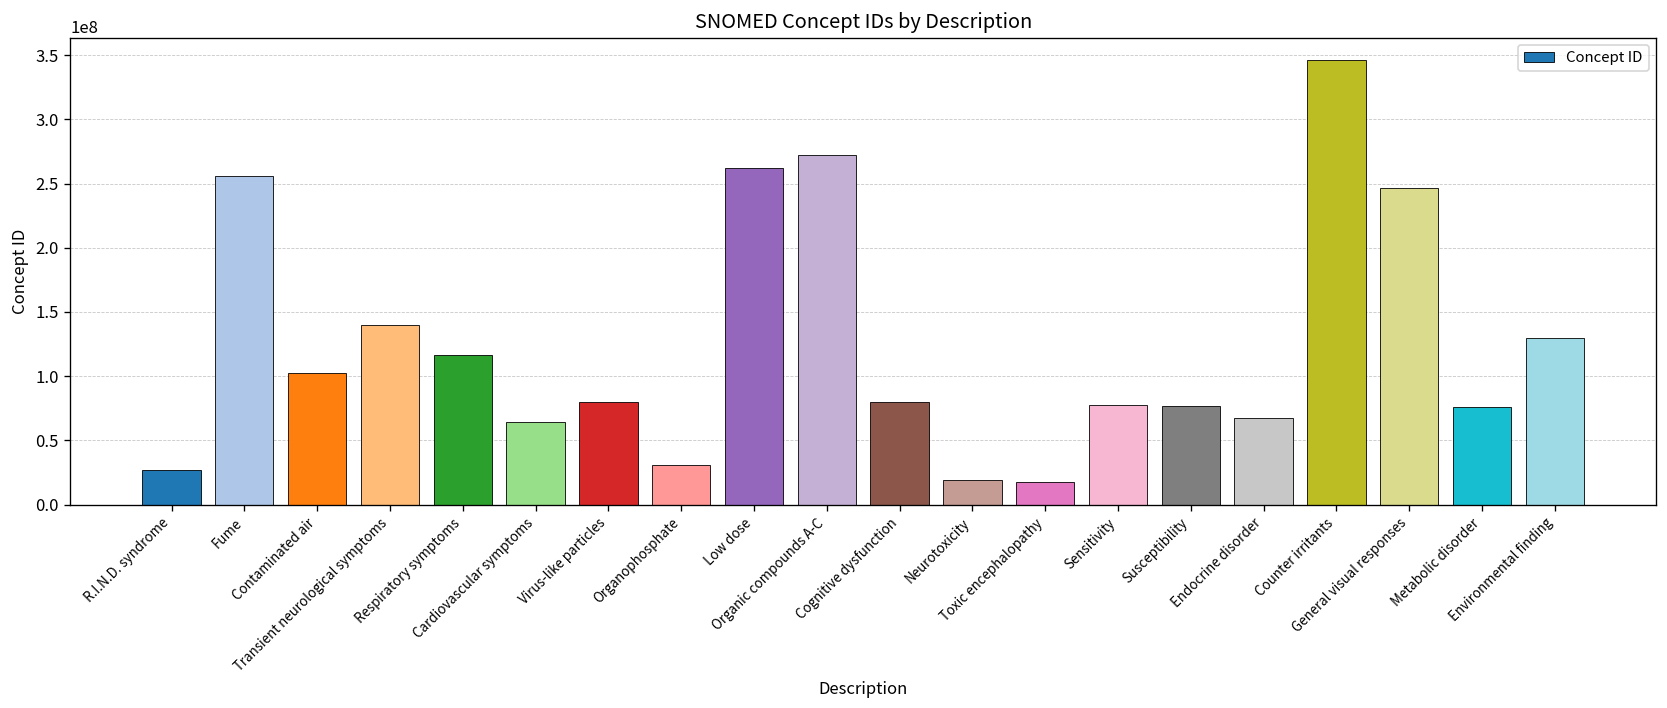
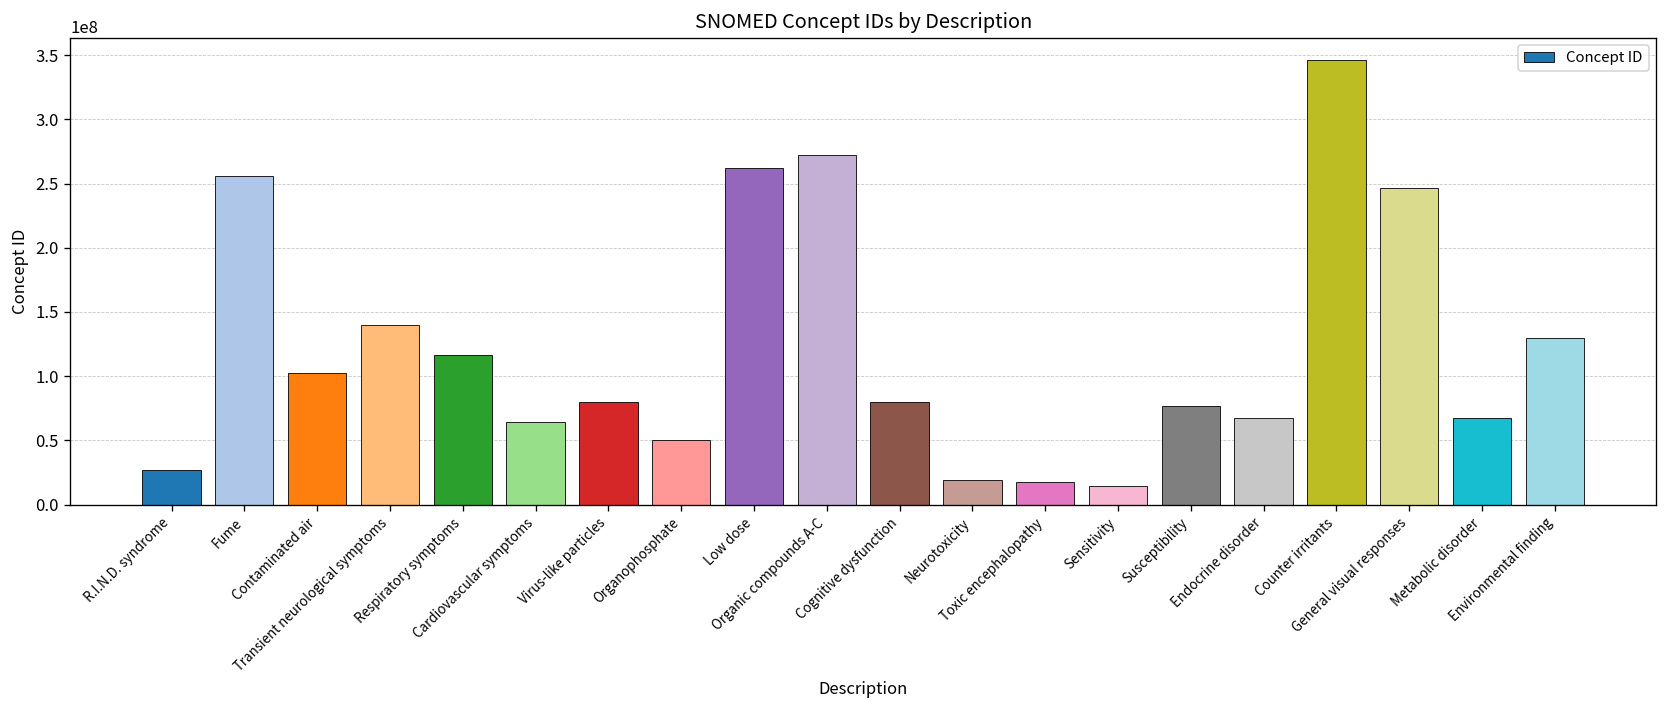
Organophosphate: 30000000 -> 50000000
Sensitivity: 78000000 -> 15000000
Metabolic disorder: 76000000 -> 67000000
